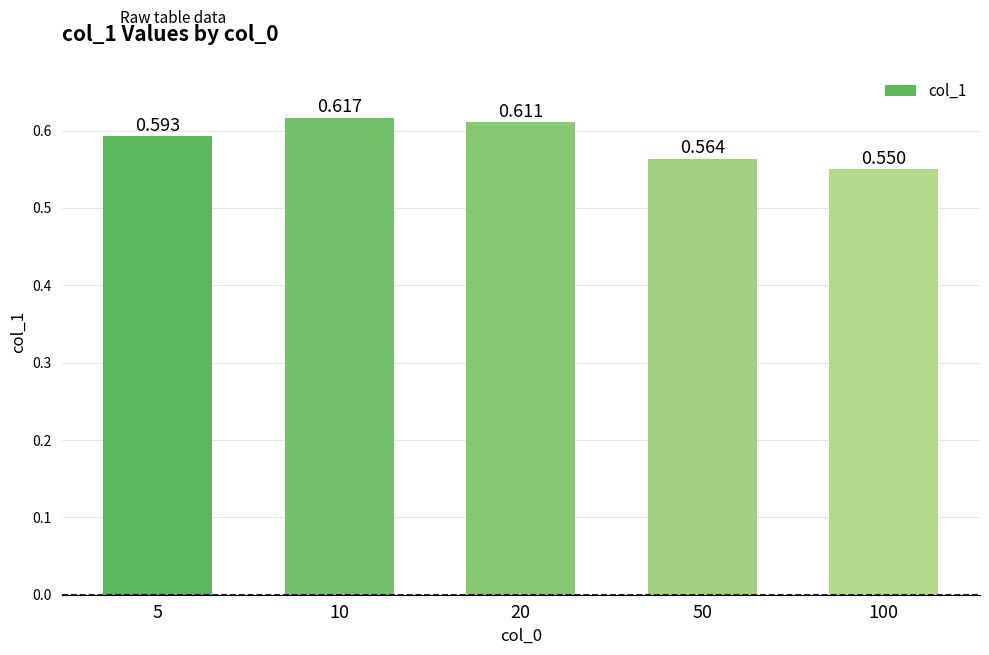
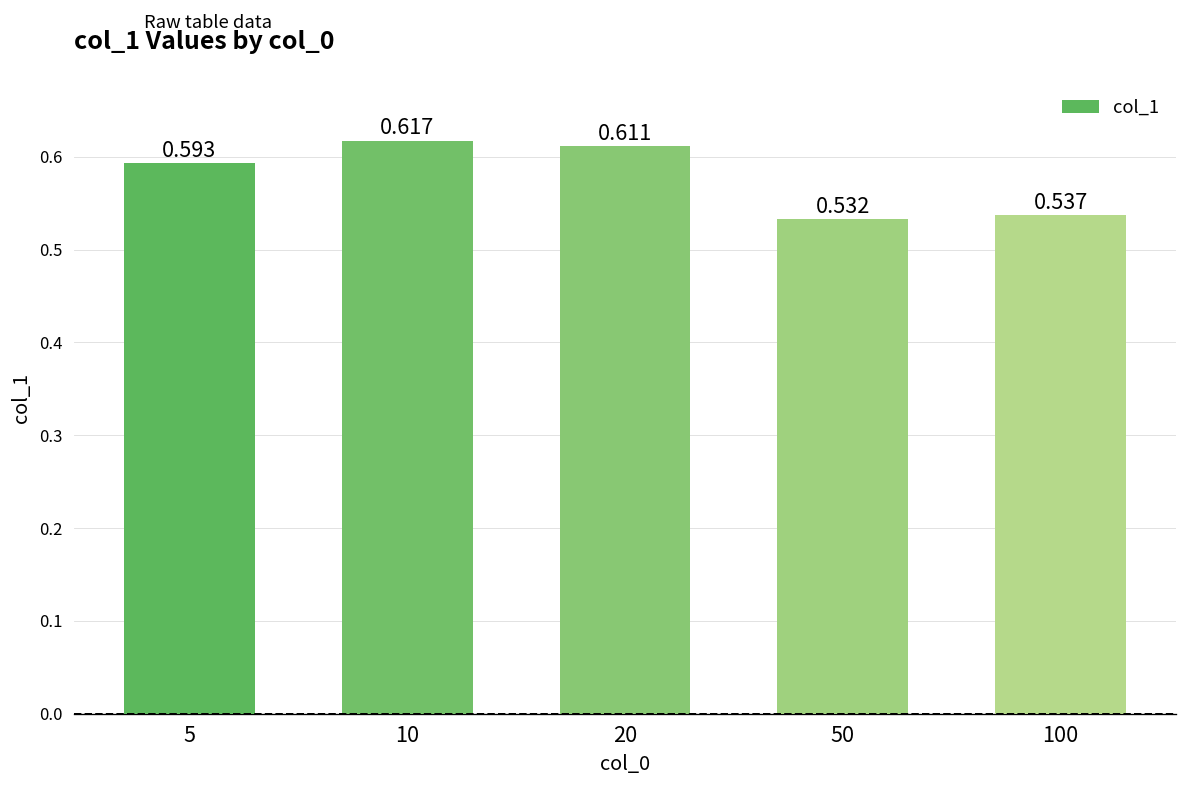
50: 0.564 -> 0.532
100: 0.550 -> 0.537
